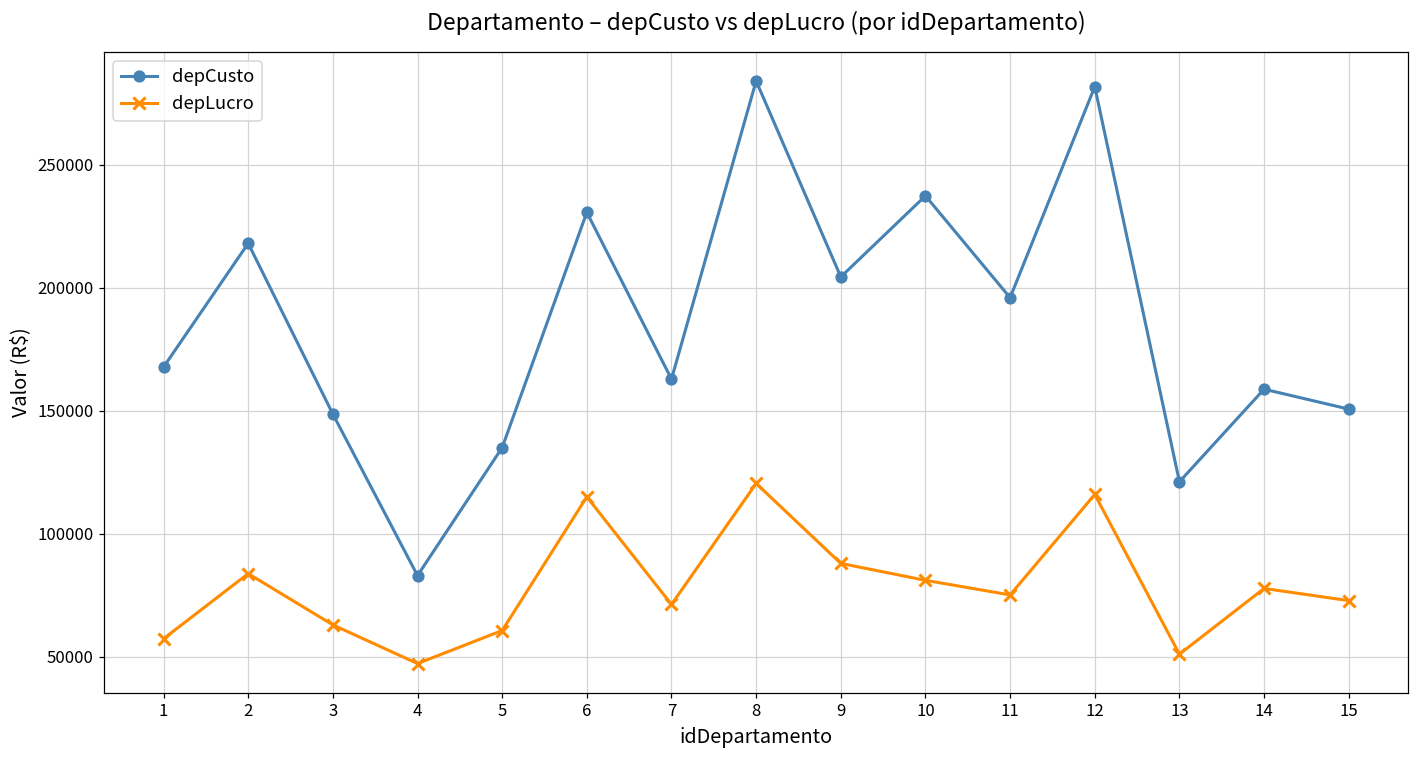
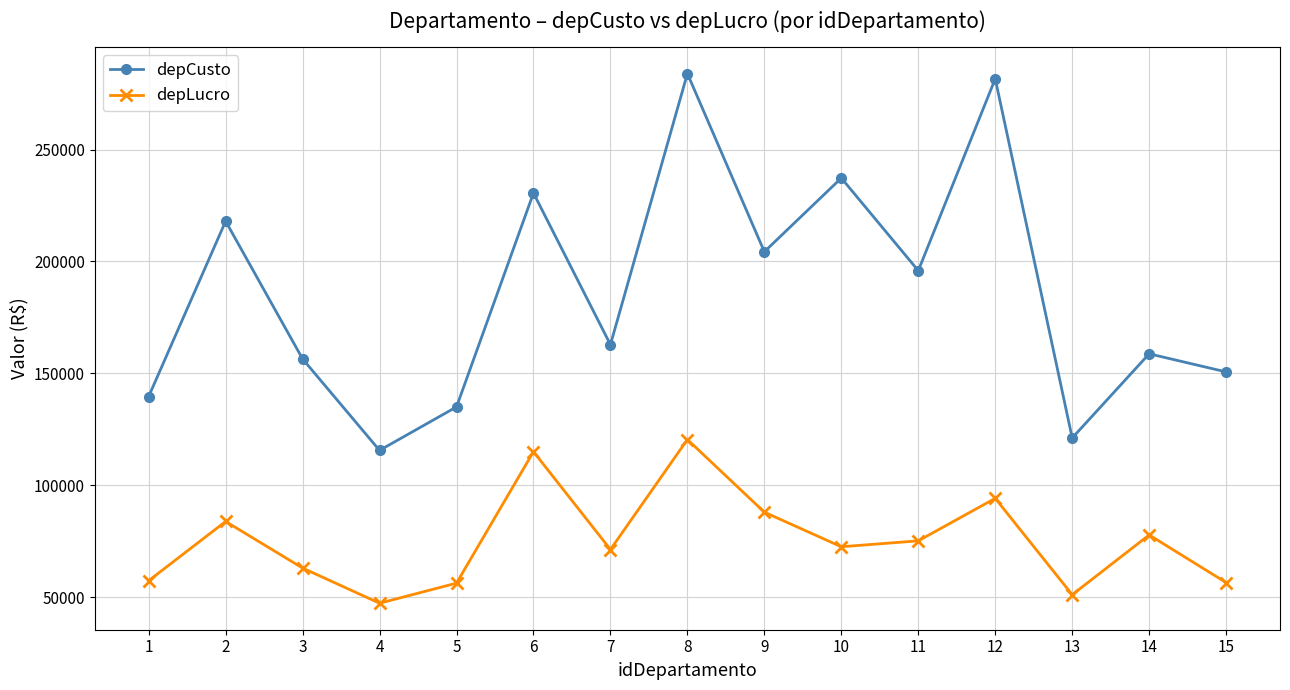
depCusto, 1: 168000 -> 140000
depCusto, 3: 149000 -> 156000
depCusto, 4: 83000 -> 116000
depLucro, 5: 61000 -> 56000
depLucro, 10: 81000 -> 72000
depLucro, 12: 116000 -> 94000
depLucro, 15: 73000 -> 56000
